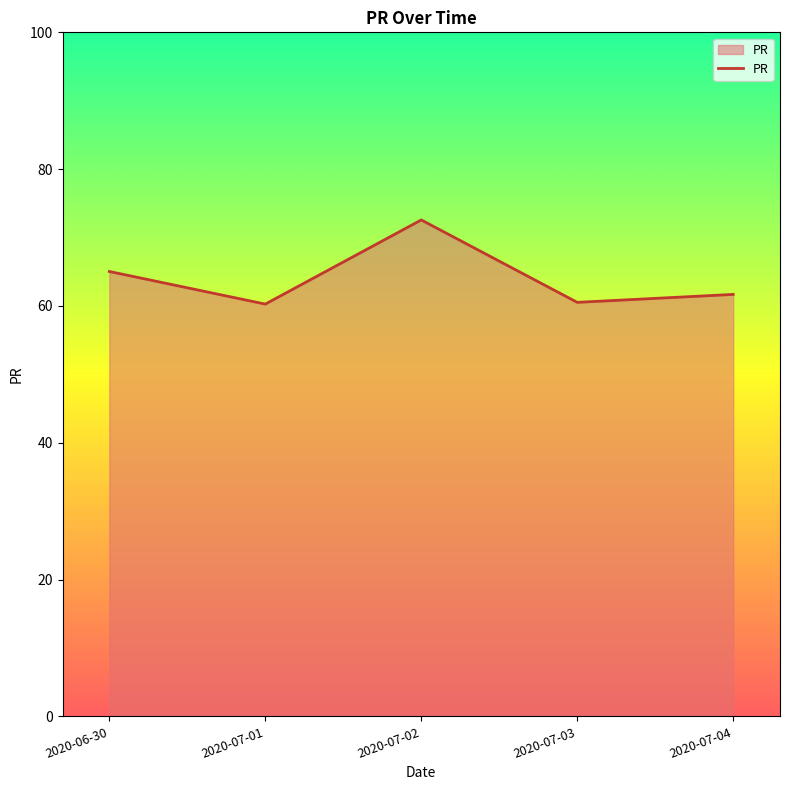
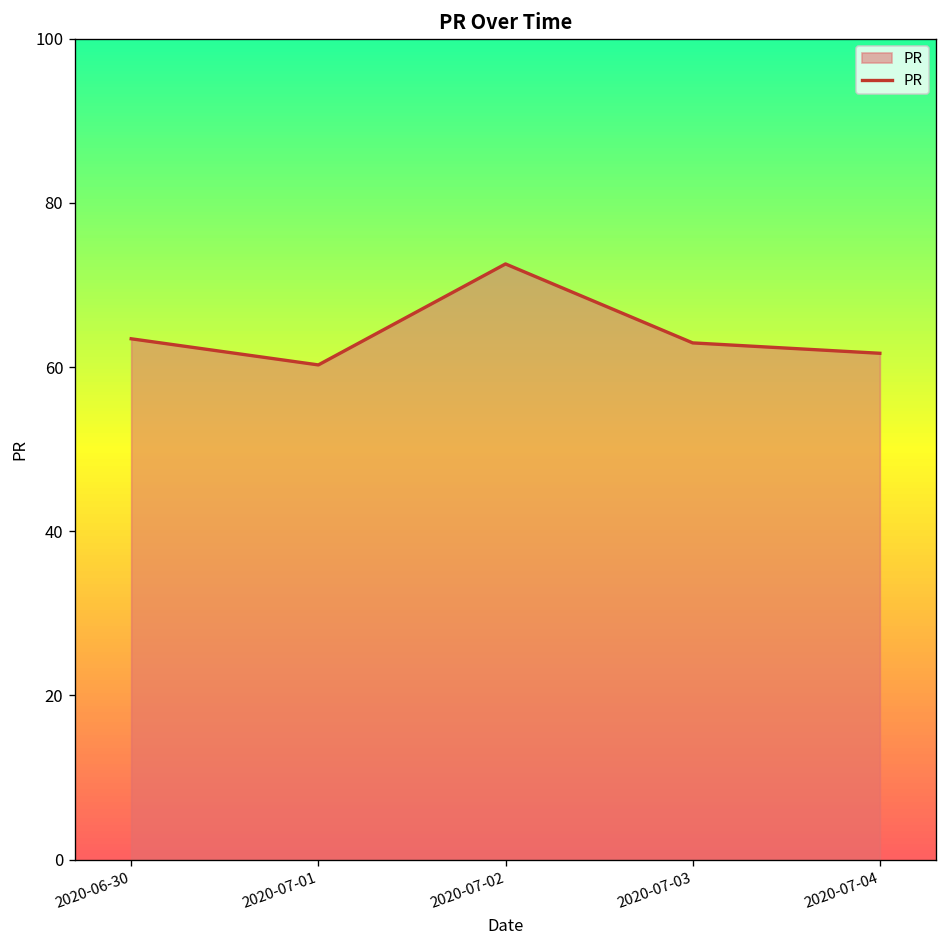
2020-06-30: 65 -> 63
2020-07-03: 61 -> 63
